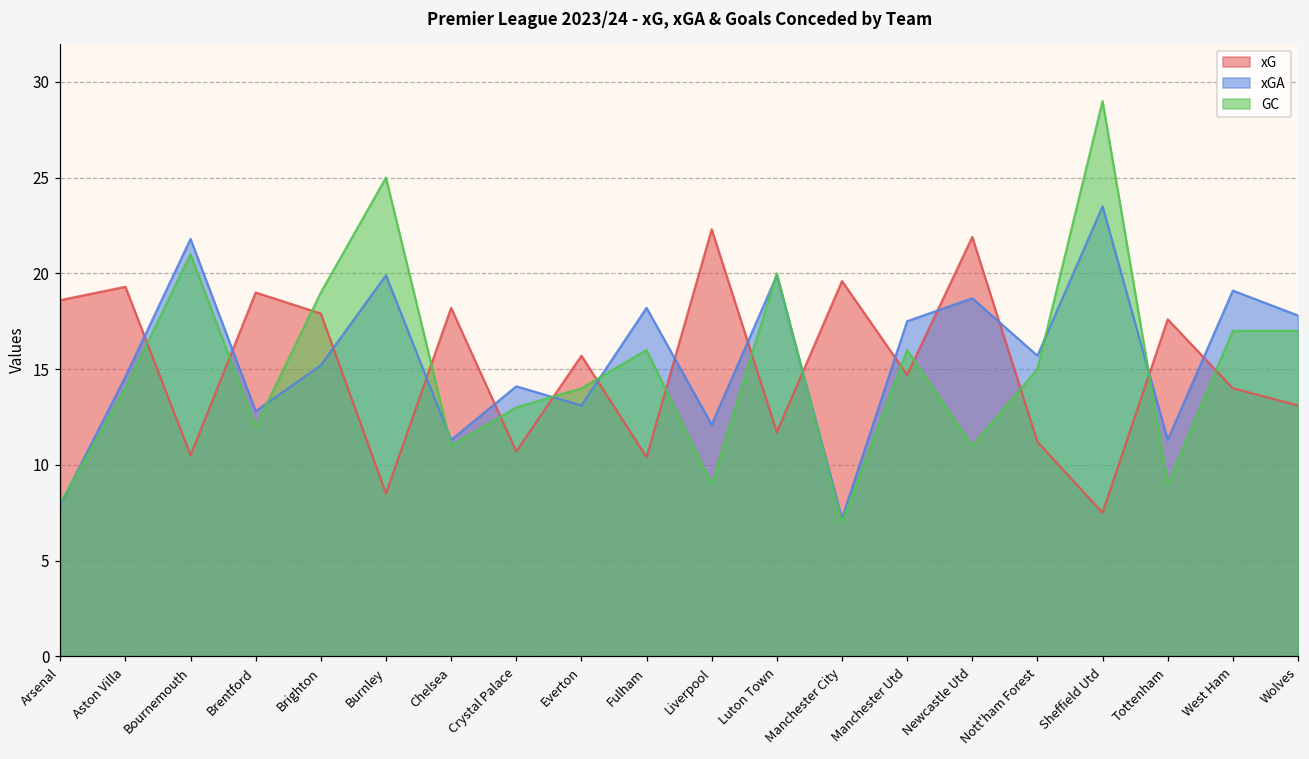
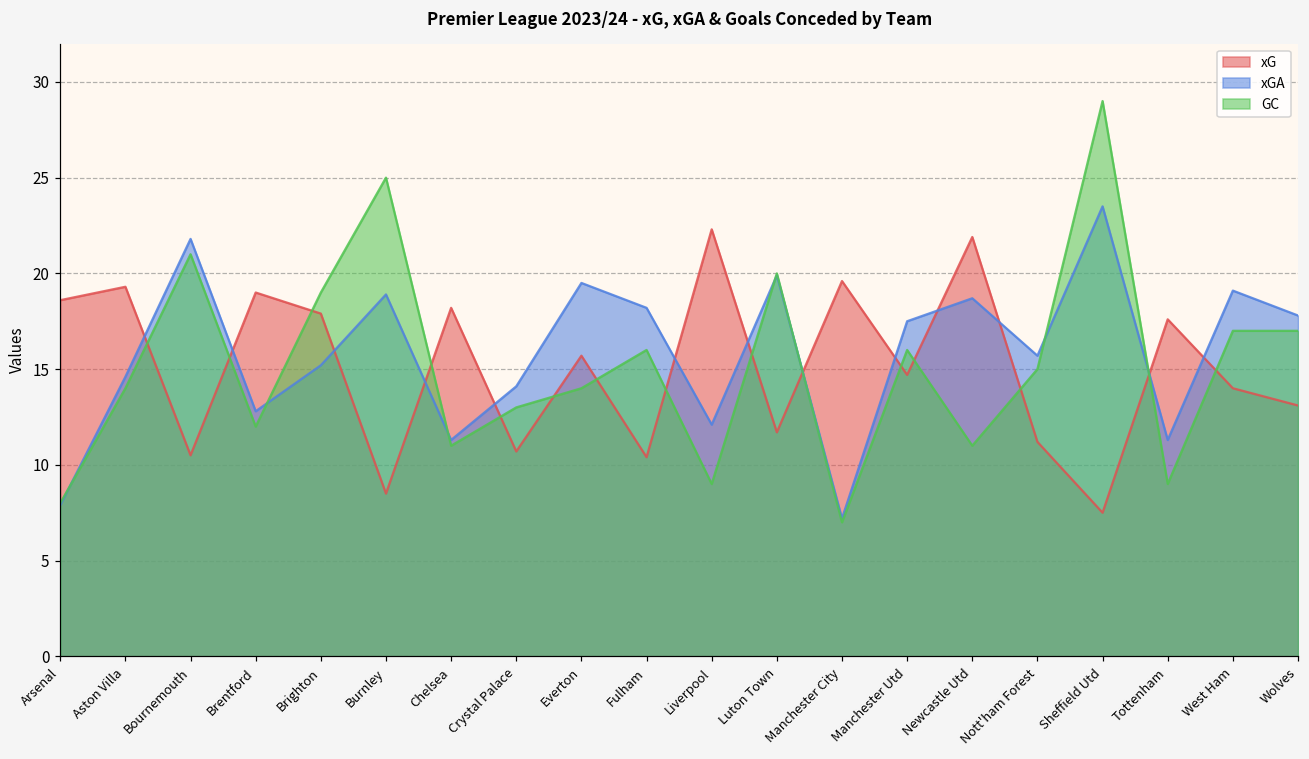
xGA, Burnley: 19.9 -> 18.9
xGA, Everton: 13.1 -> 19.5
